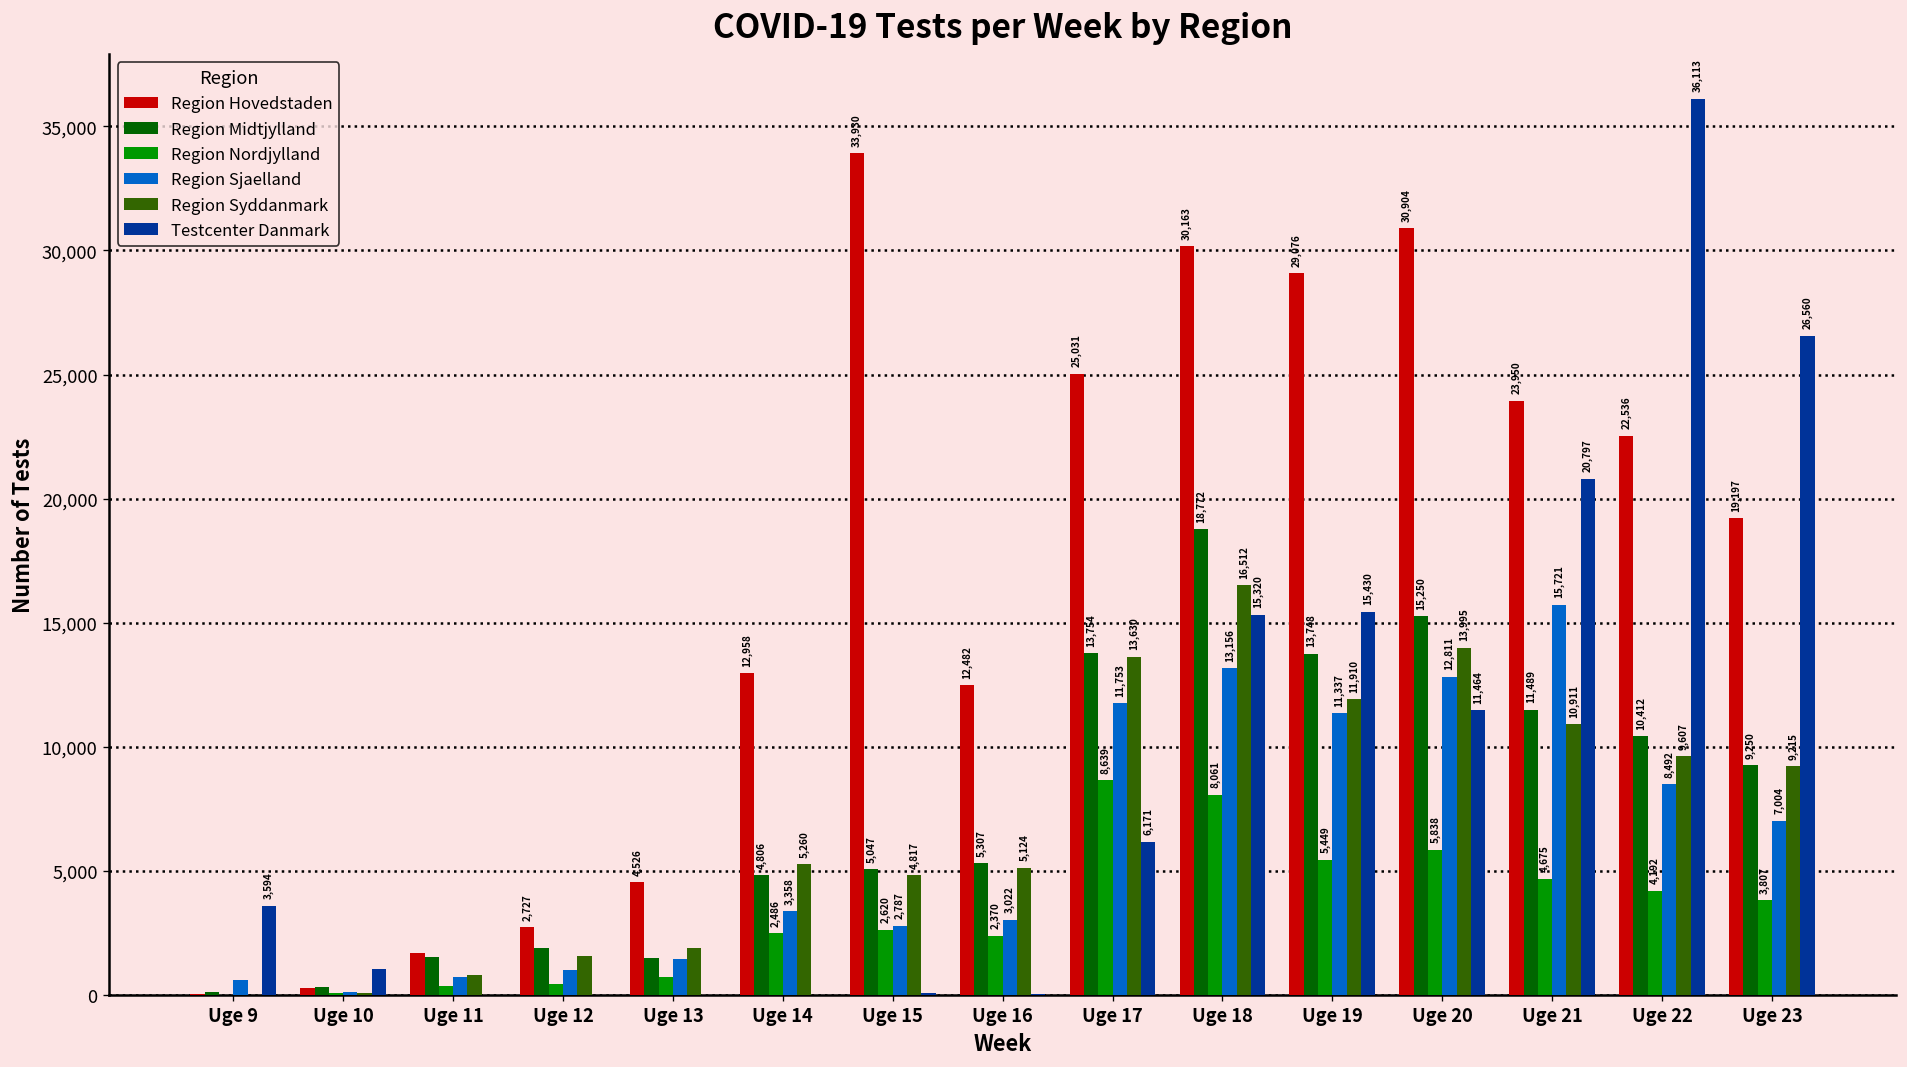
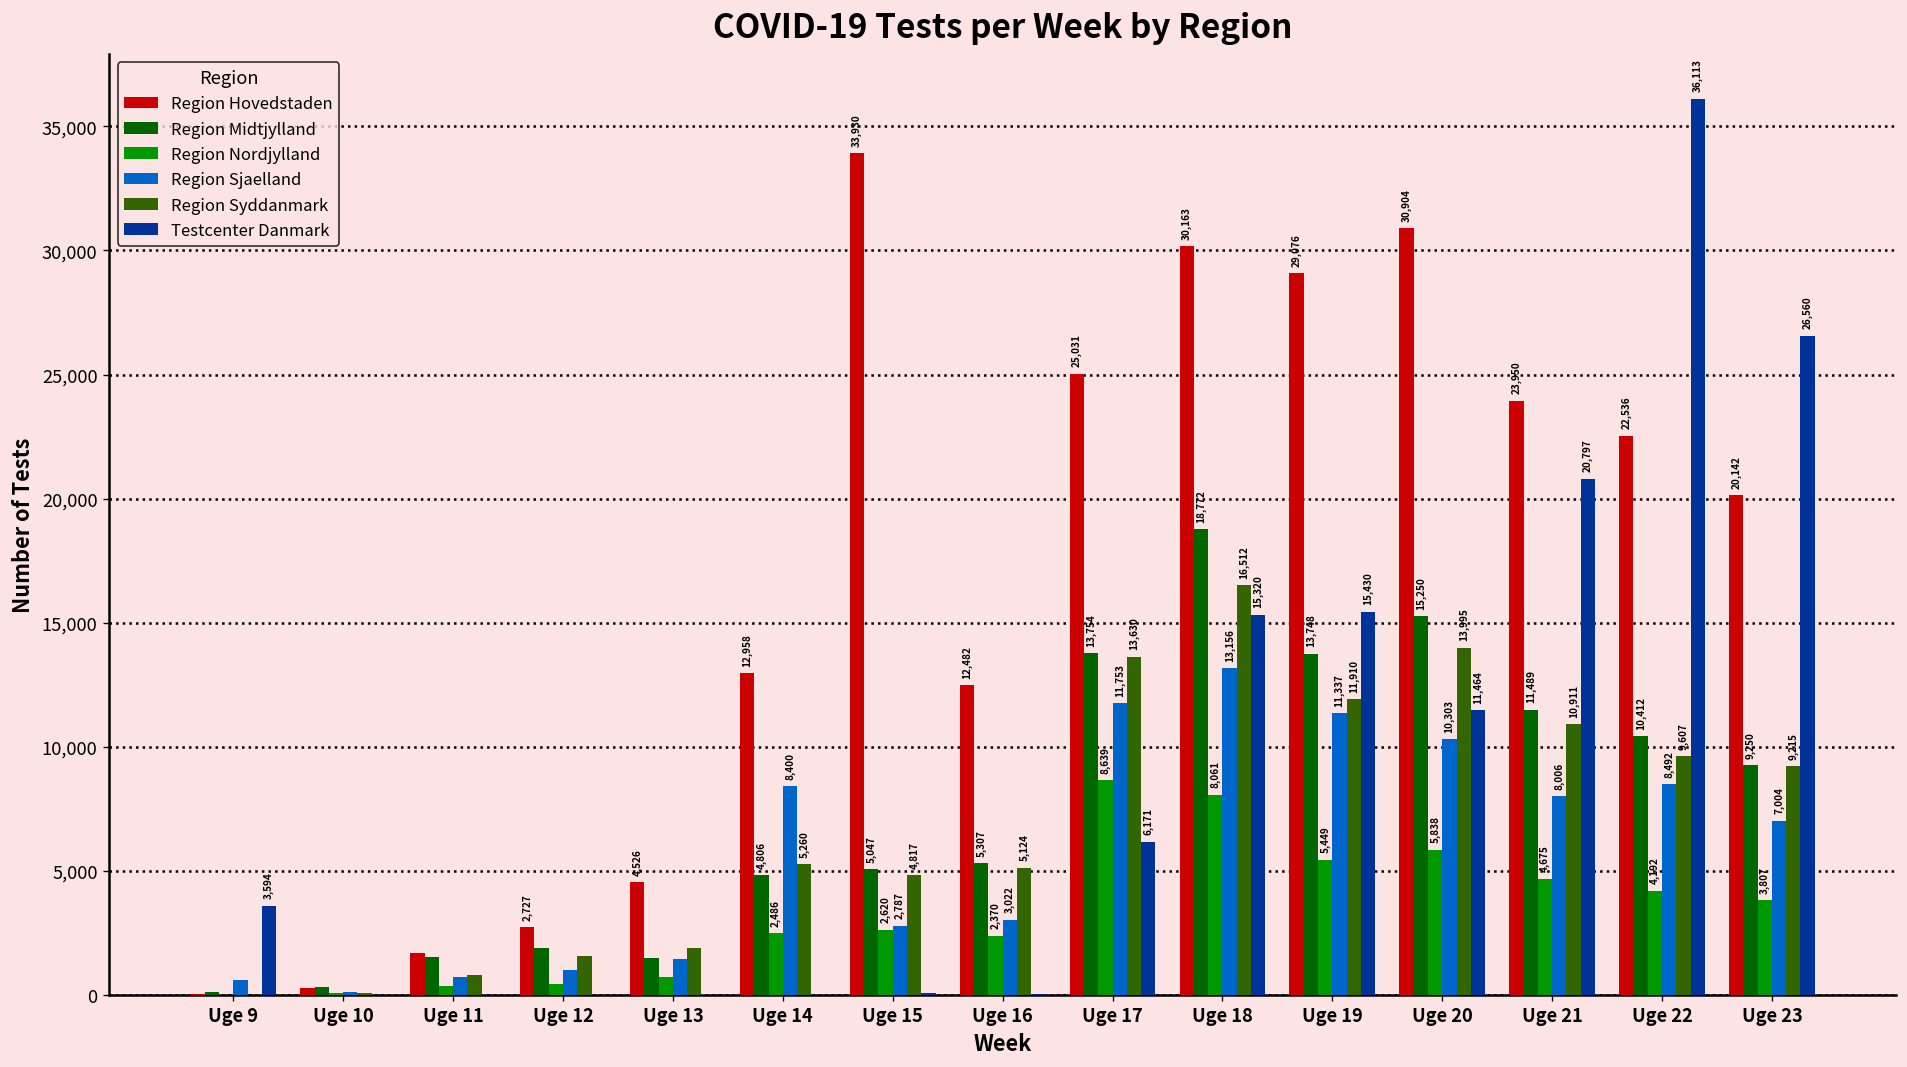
Testcenter Danmark, Uge 10: 1,000 -> 0
Region Sjaelland, Uge 14: 3,358 -> 8,400
Region Sjaelland, Uge 20: 12,811 -> 10,303
Region Sjaelland, Uge 21: 15,721 -> 8,006
Region Hovedstaden, Uge 23: 19,197 -> 20,142
